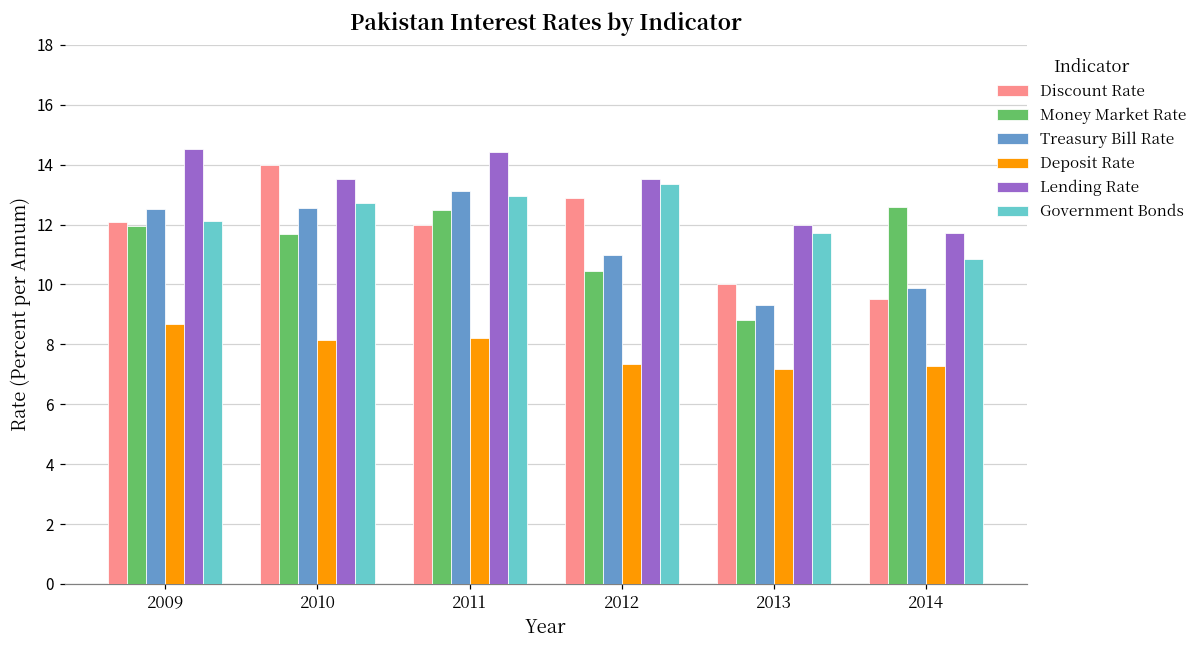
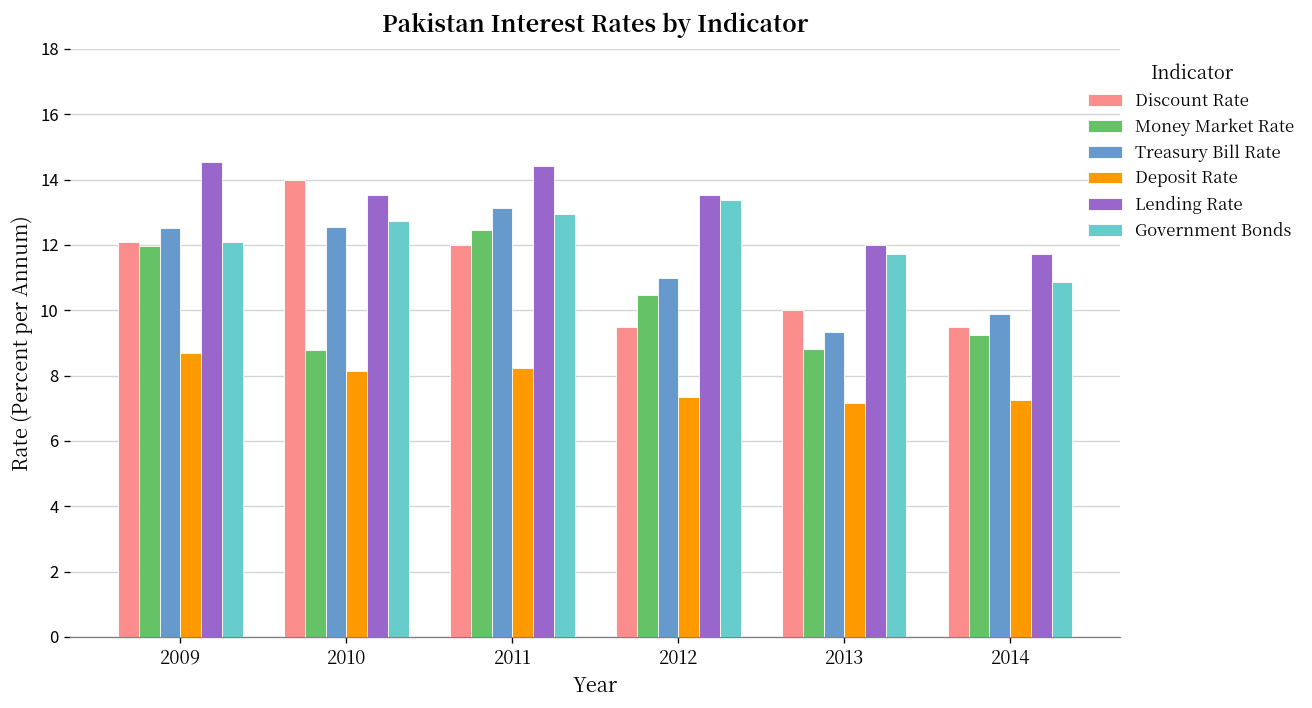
Money Market Rate, 2010: 11.7 -> 8.8
Discount Rate, 2012: 12.9 -> 9.5
Money Market Rate, 2014: 12.6 -> 9.2
